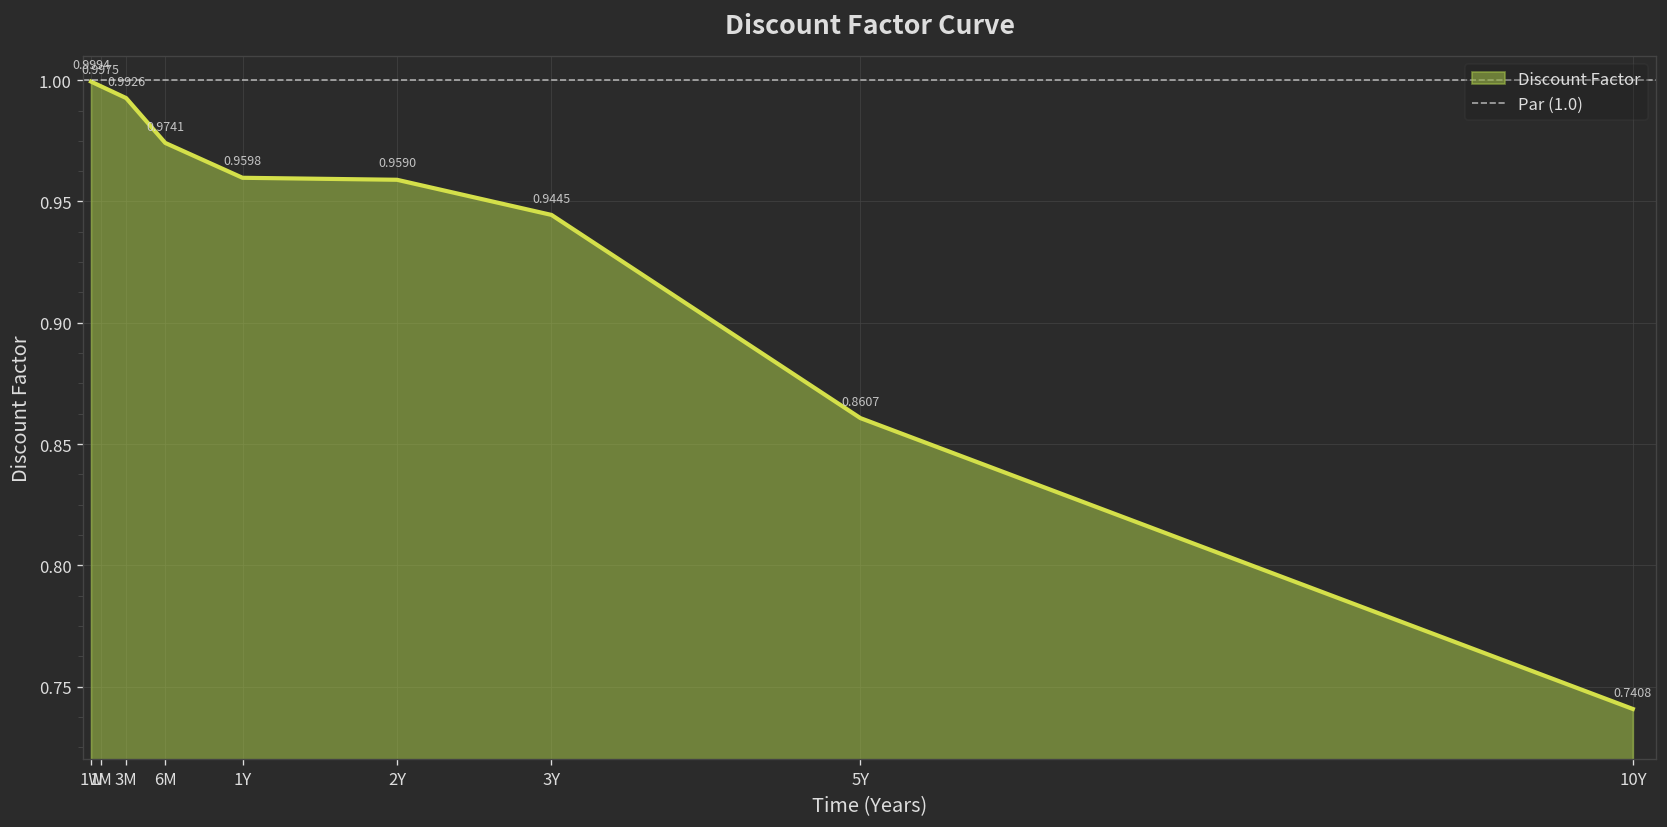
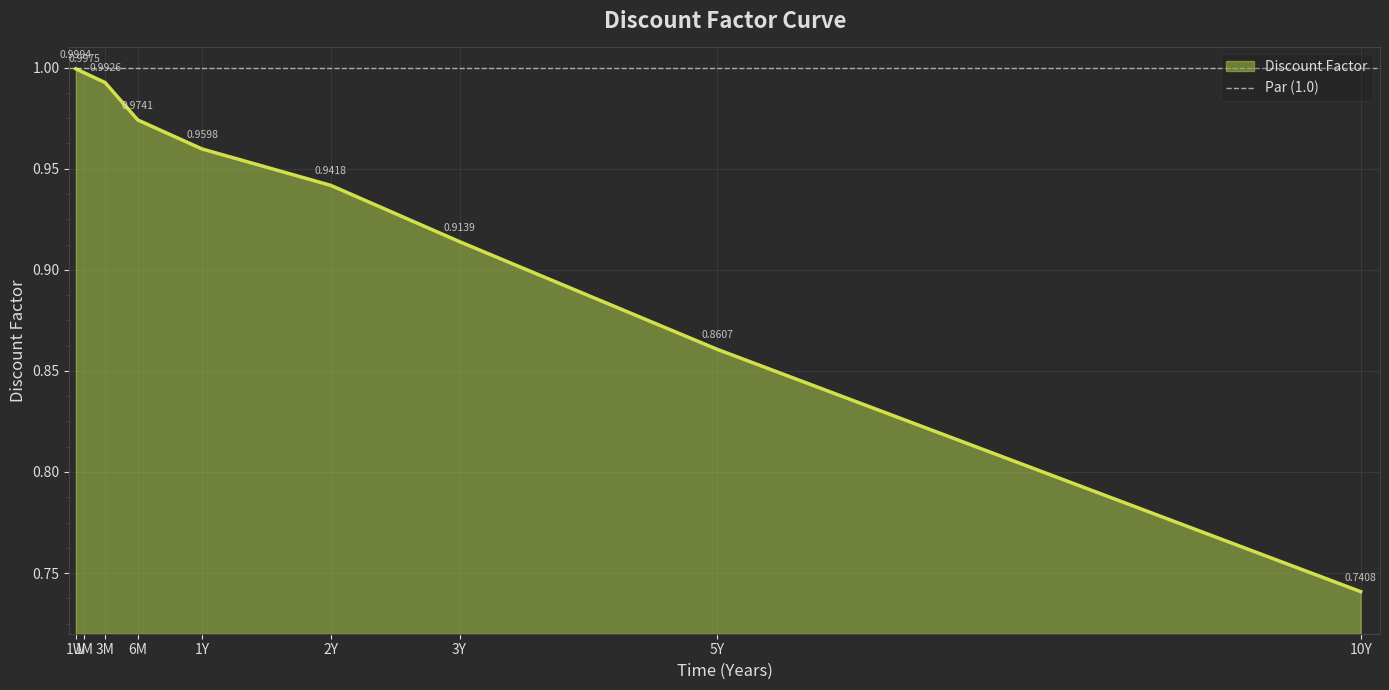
2Y: 0.9590 -> 0.9418
3Y: 0.9445 -> 0.9139
